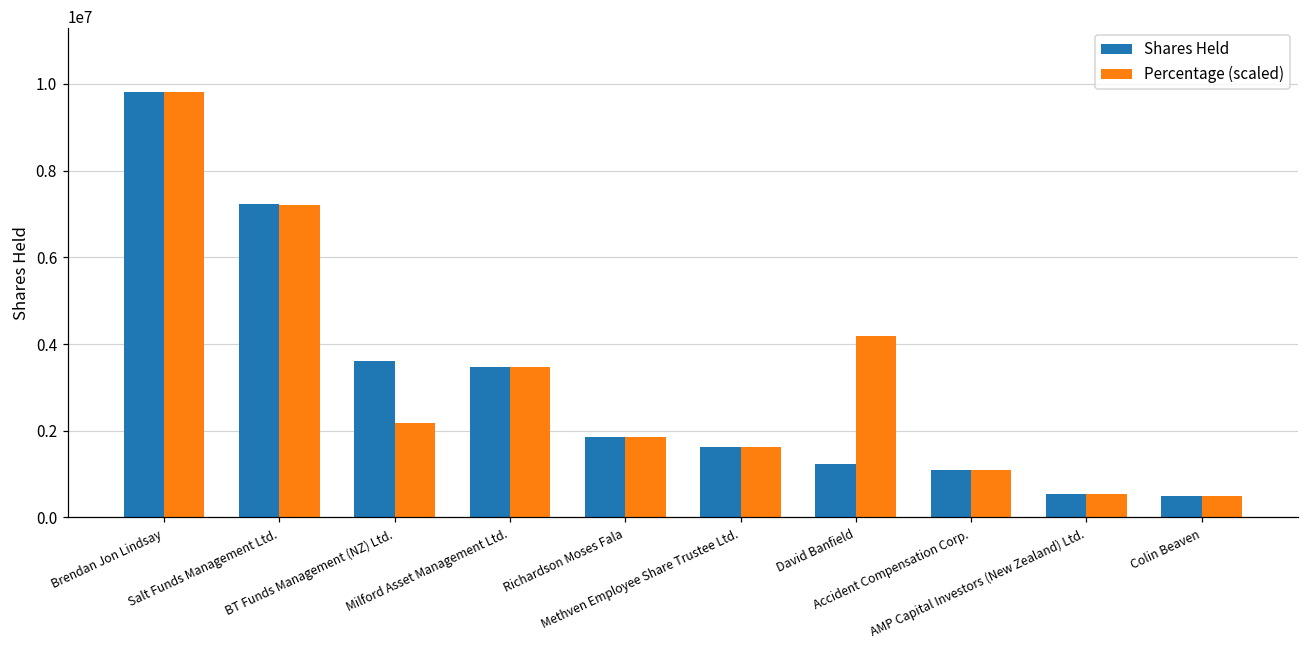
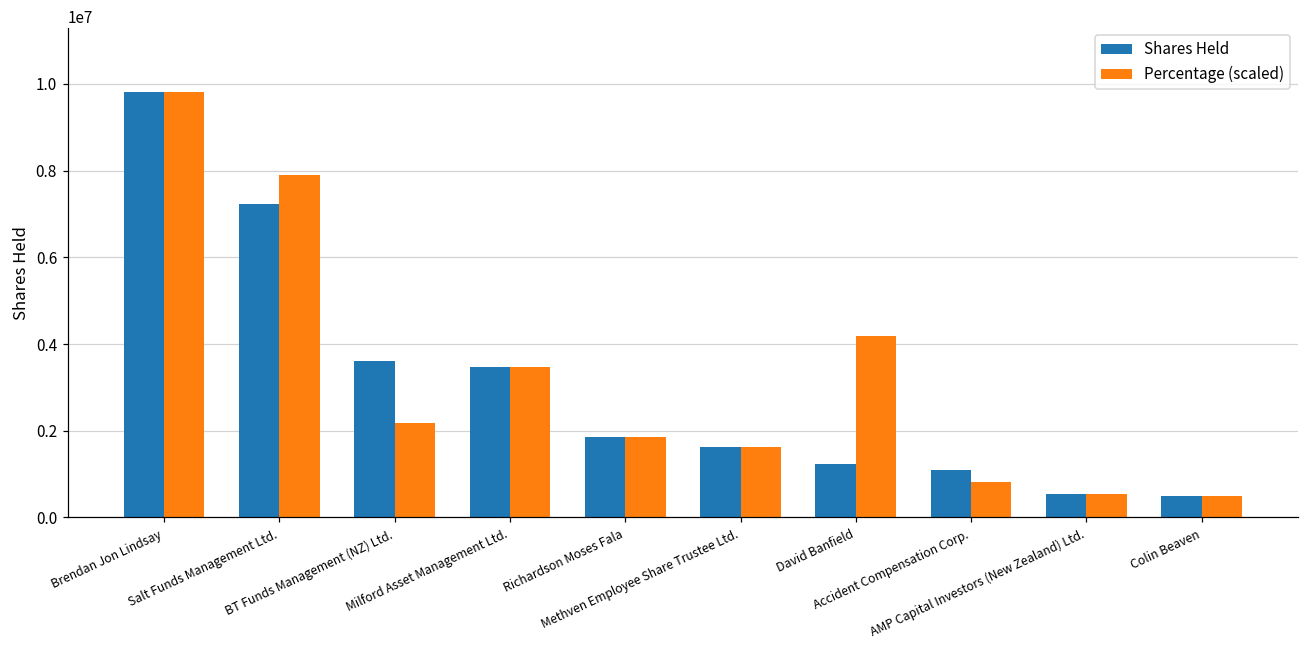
Percentage (scaled), Salt Funds Management Ltd.: 7200000 -> 7900000
Percentage (scaled), Accident Compensation Corp.: 1100000 -> 800000
